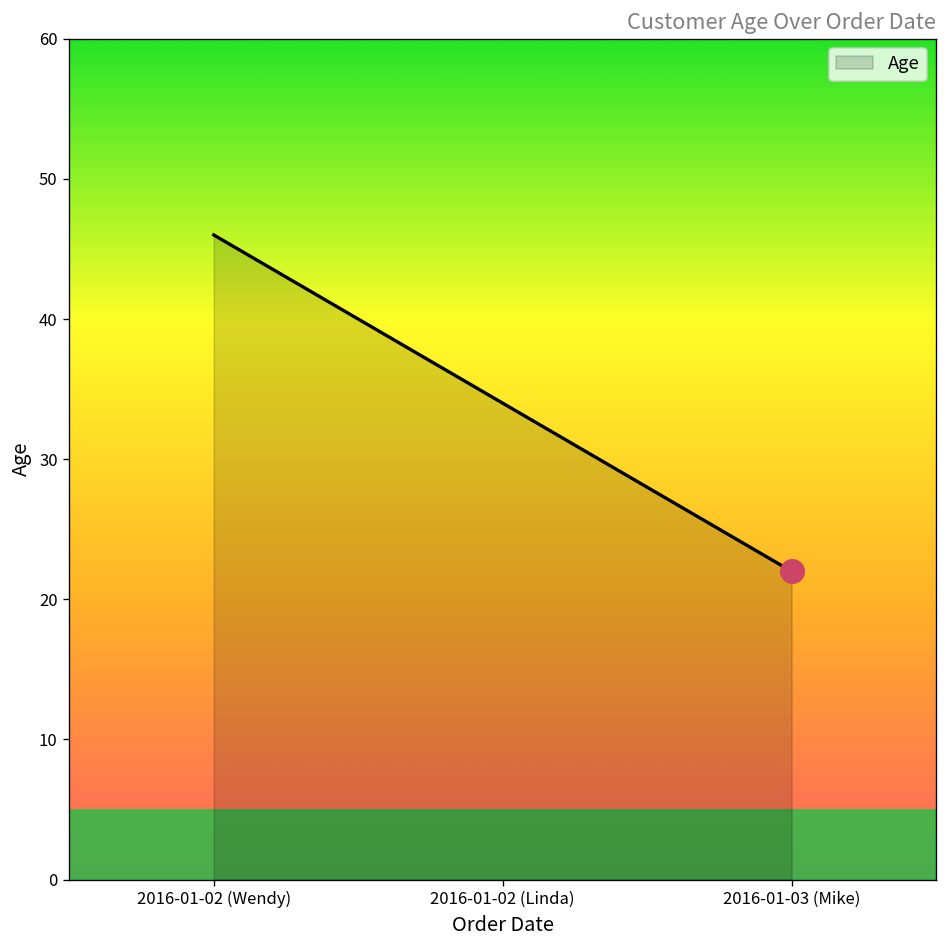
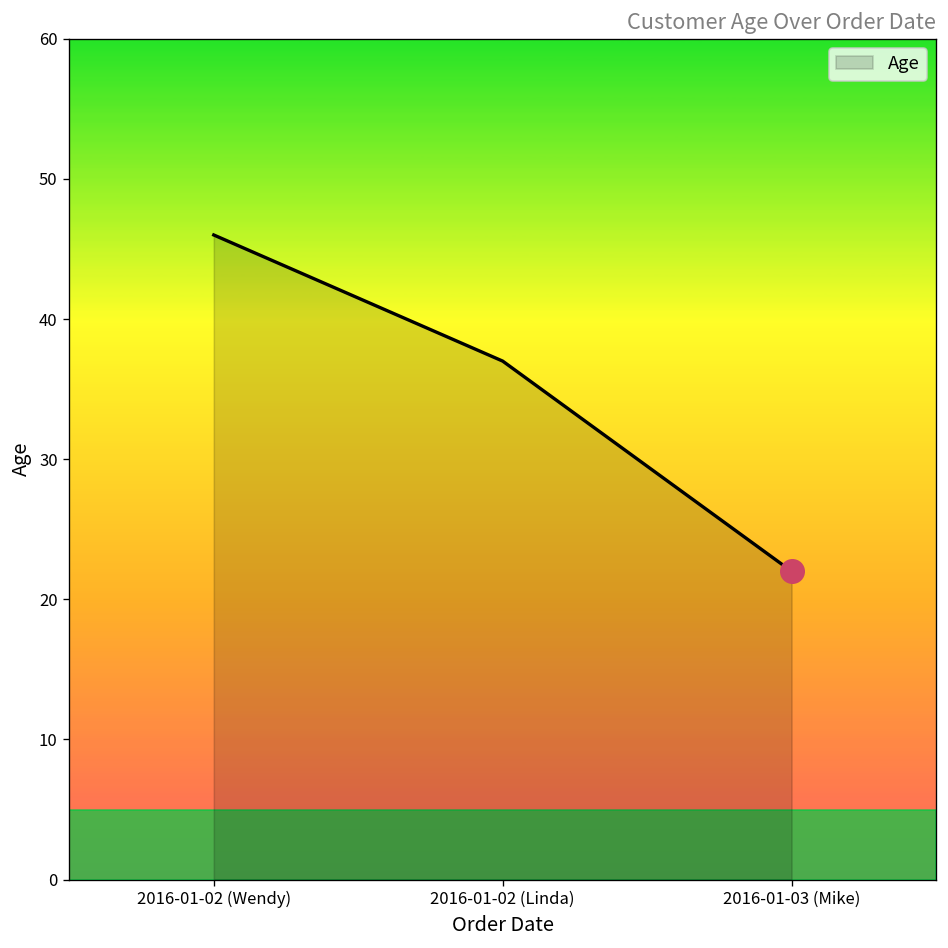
Age, 2016-01-02 (Linda): 34 -> 37
